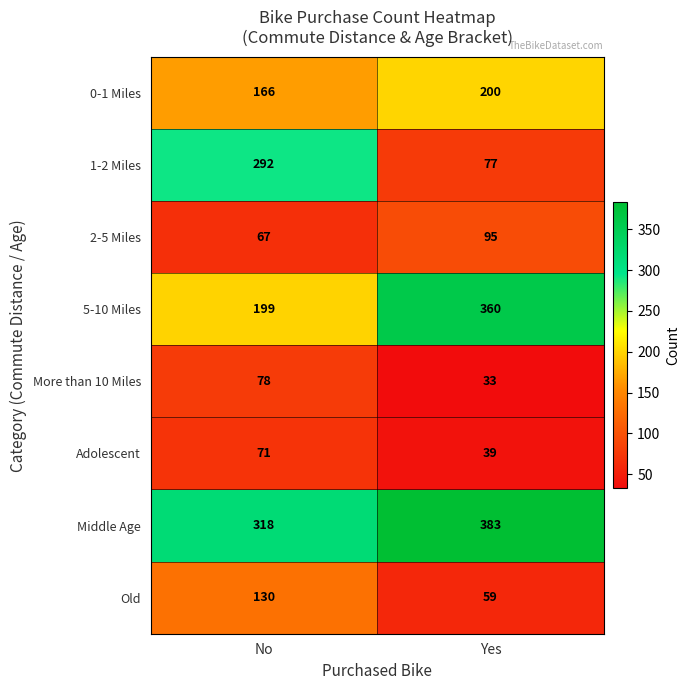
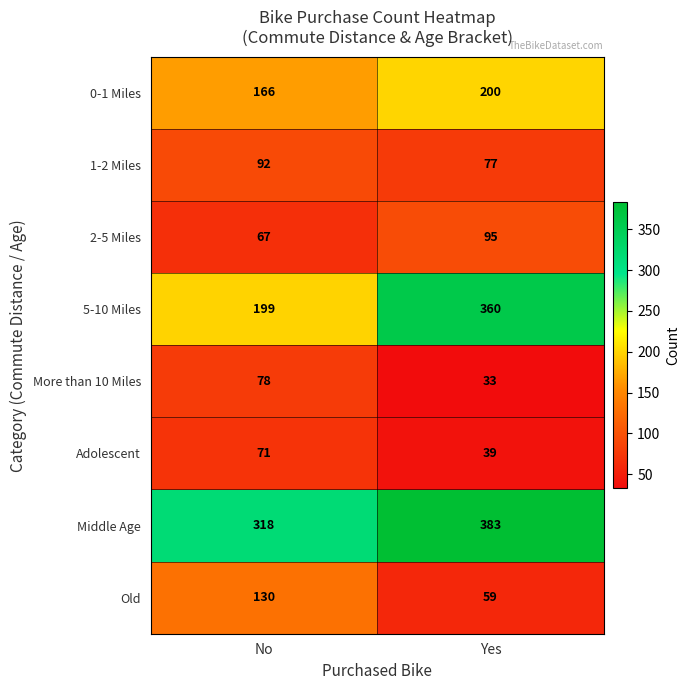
1-2 Miles, No: 292 -> 92
